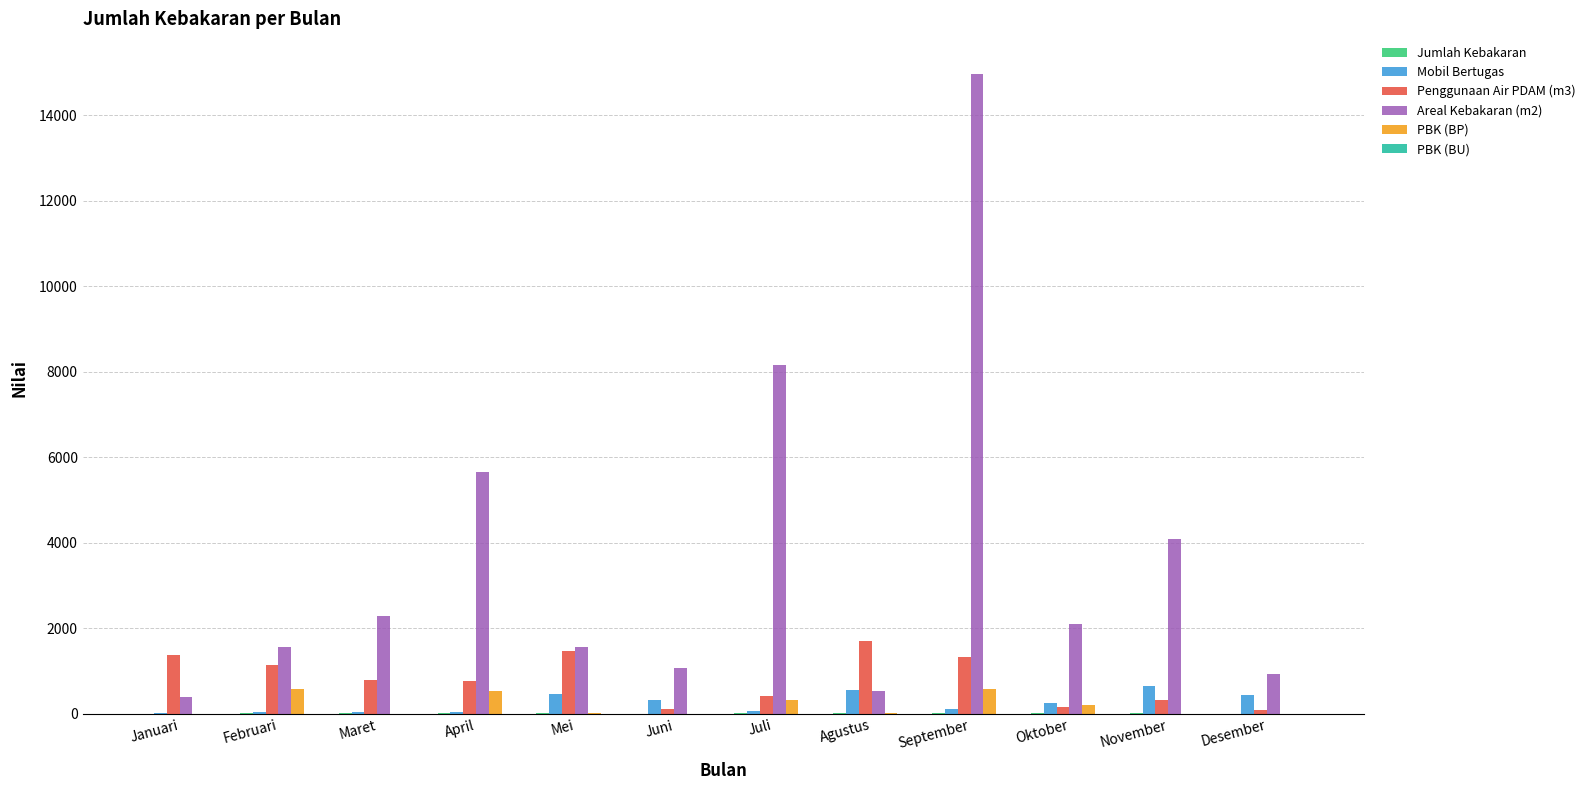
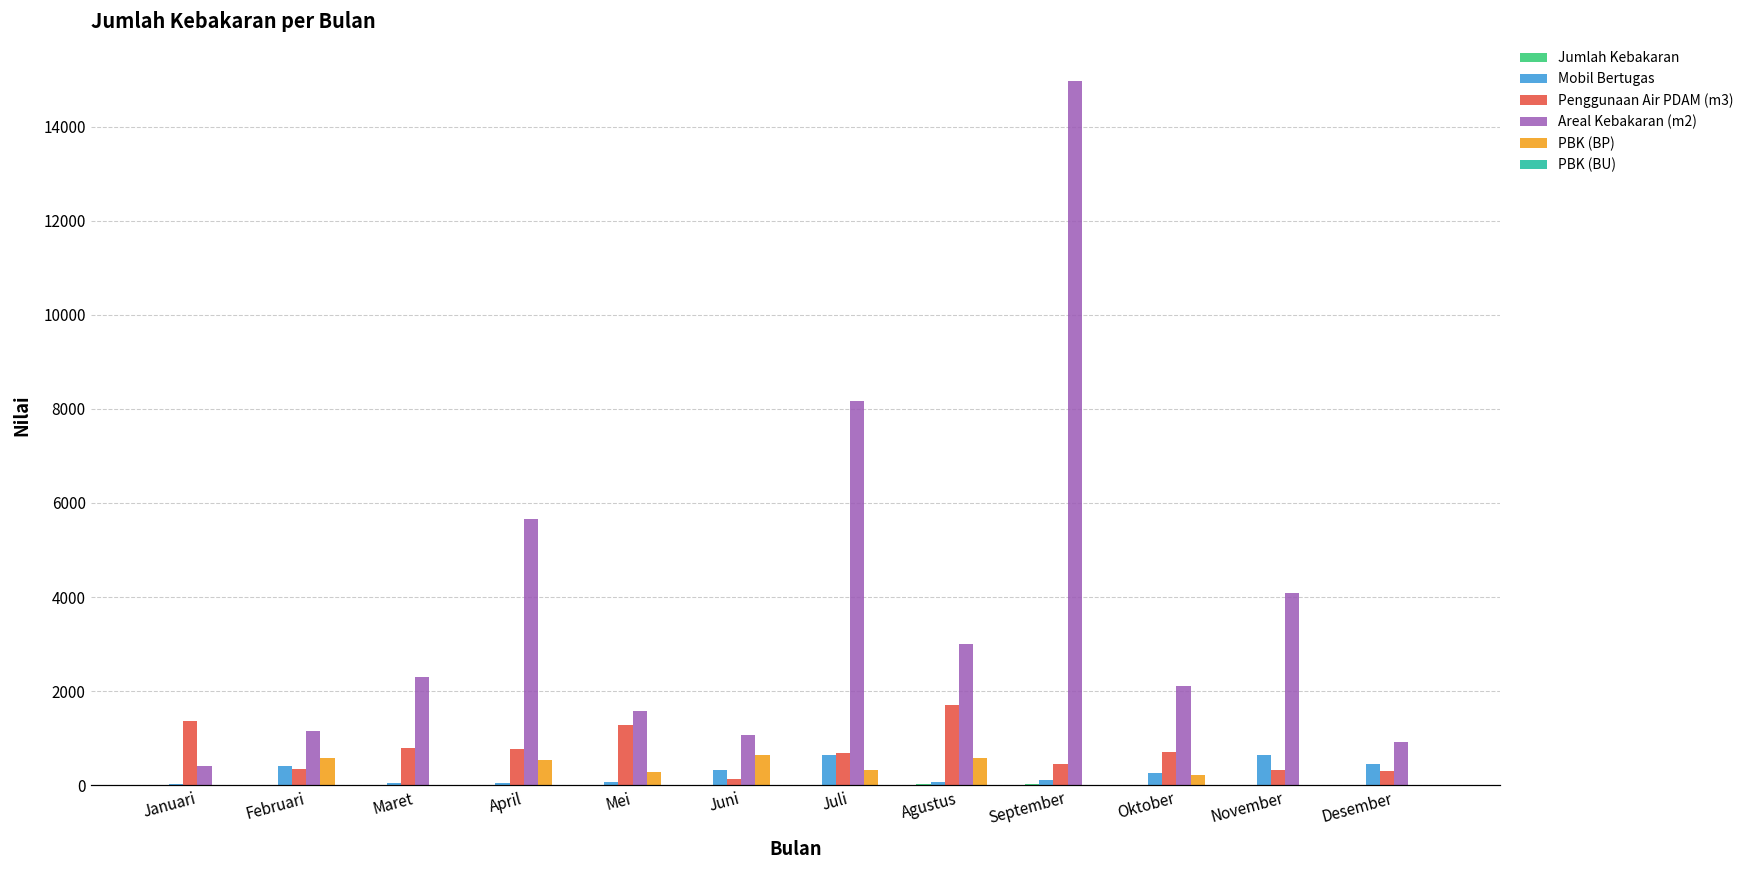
Mobil Bertugas, Februari: 100 -> 400
Penggunaan Air PDAM (m3), Februari: 1200 -> 300
Areal Kebakaran (m2), Februari: 1600 -> 1200
Mobil Bertugas, Mei: 500 -> 100
Penggunaan Air PDAM (m3), Mei: 1500 -> 1300
PBK (BP), Mei: 0 -> 300
PBK (BP), Juni: 0 -> 600
Mobil Bertugas, Juli: 100 -> 600
Penggunaan Air PDAM (m3), Juli: 400 -> 700
Mobil Bertugas, Agustus: 600 -> 100
Areal Kebakaran (m2), Agustus: 500 -> 3000
PBK (BP), Agustus: 0 -> 600
Penggunaan Air PDAM (m3), September: 1300 -> 400
PBK (BP), September: 600 -> 0
Penggunaan Air PDAM (m3), Oktober: 200 -> 700
Penggunaan Air PDAM (m3), Desember: 100 -> 300
